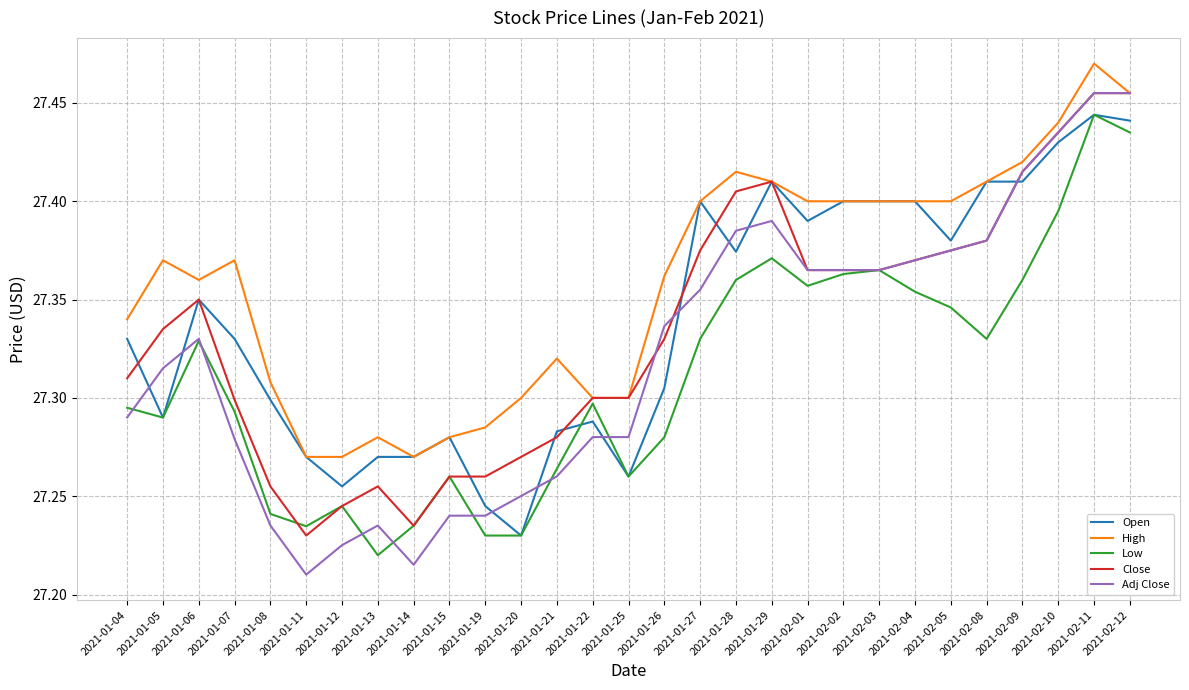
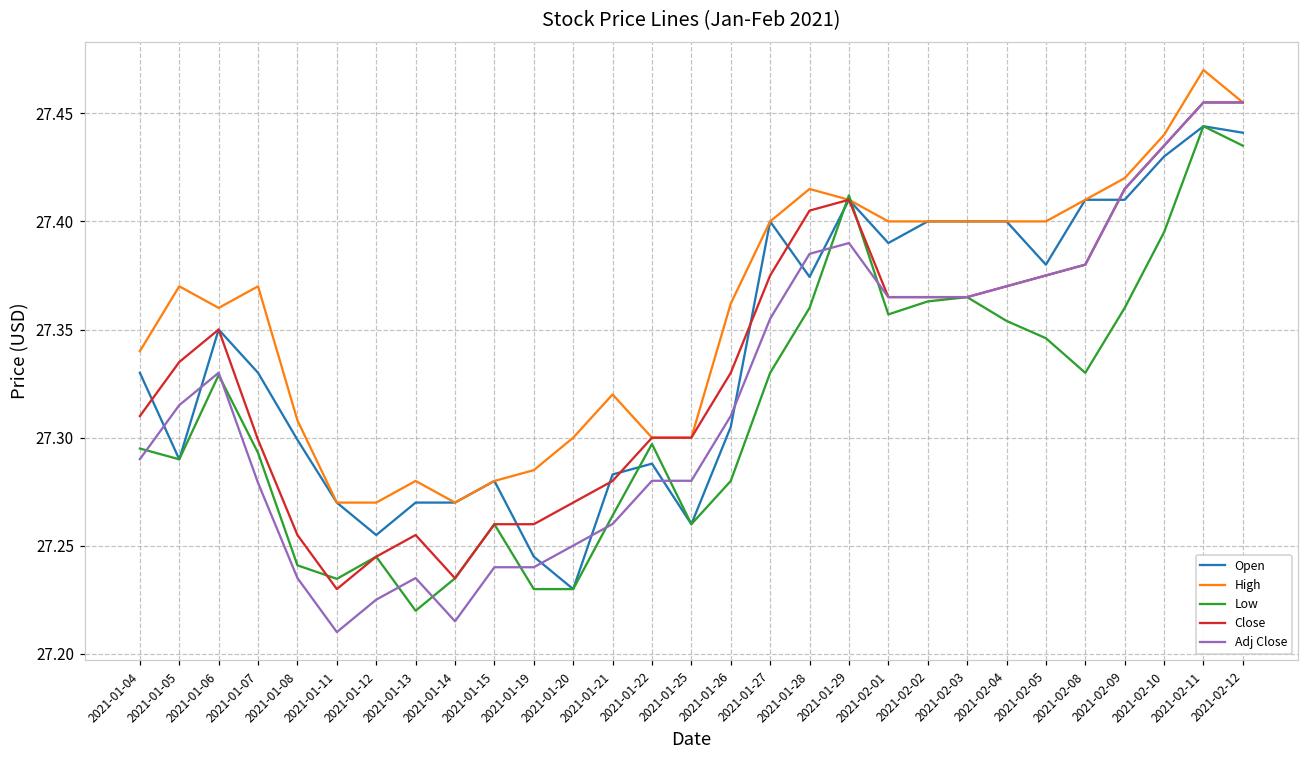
Adj Close, 2021-01-26: 27.337 -> 27.310
Low, 2021-01-29: 27.371 -> 27.412
